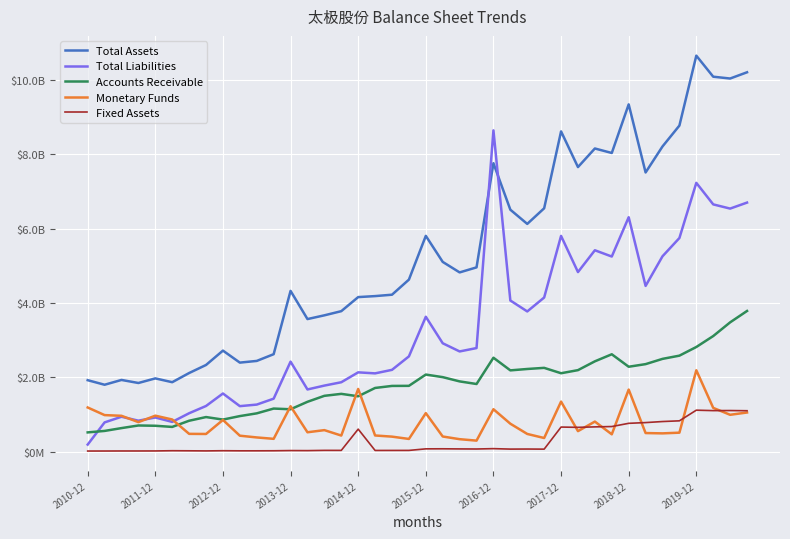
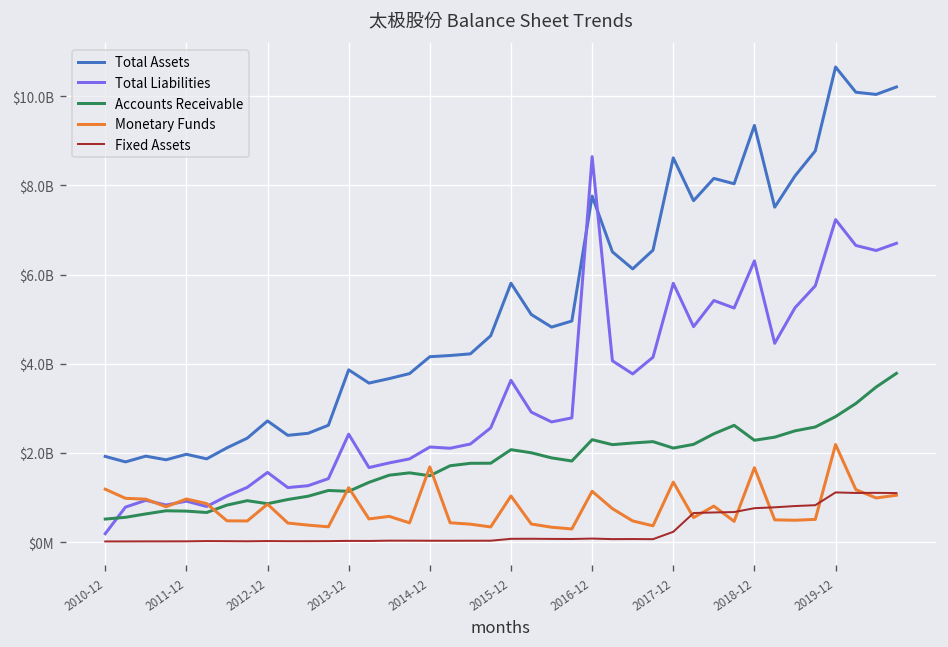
Total Assets, 2013-12: $4300000000 -> $3900000000
Fixed Assets, 2014-12: $600000000 -> $0
Accounts Receivable, 2016-12: $2500000000 -> $2300000000
Fixed Assets, 2017-12: $700000000 -> $200000000
